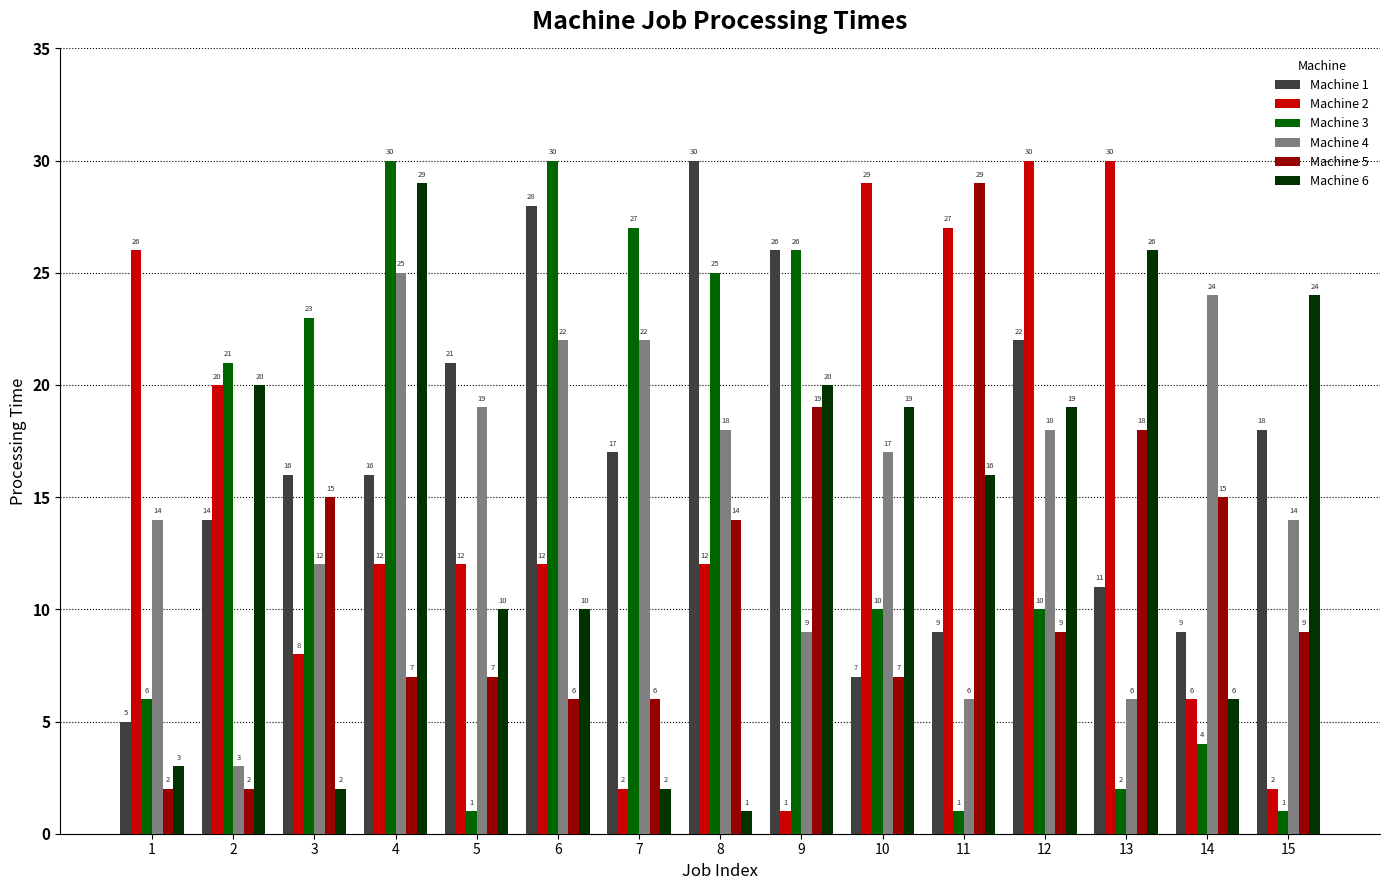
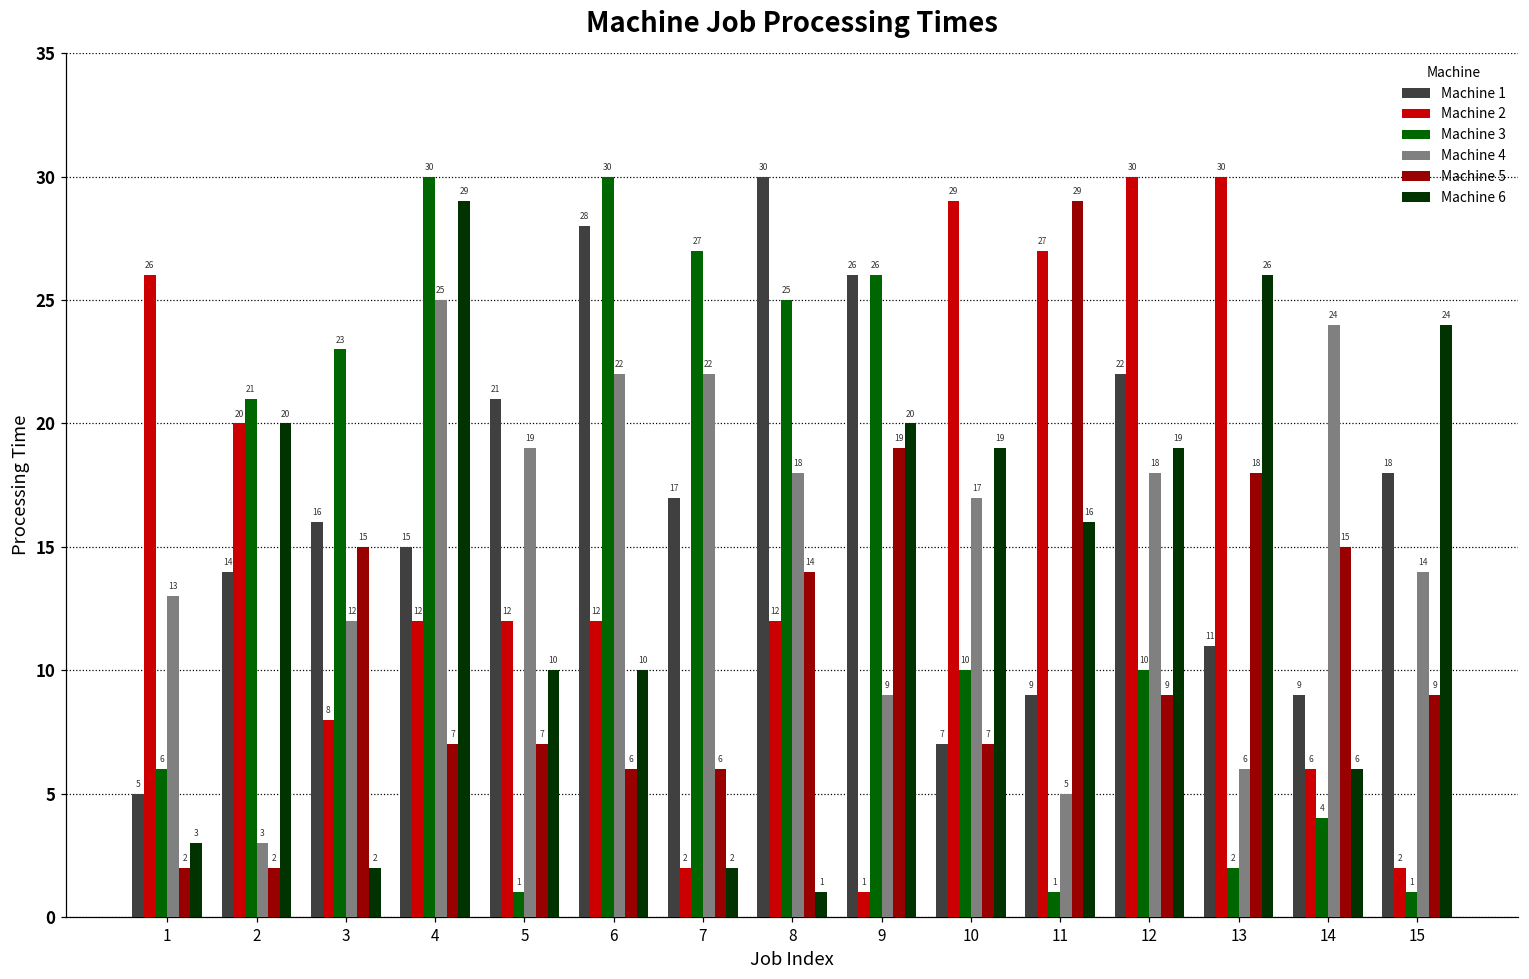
Machine 4, 1: 14 -> 13
Machine 1, 4: 16 -> 15
Machine 4, 11: 6 -> 5
